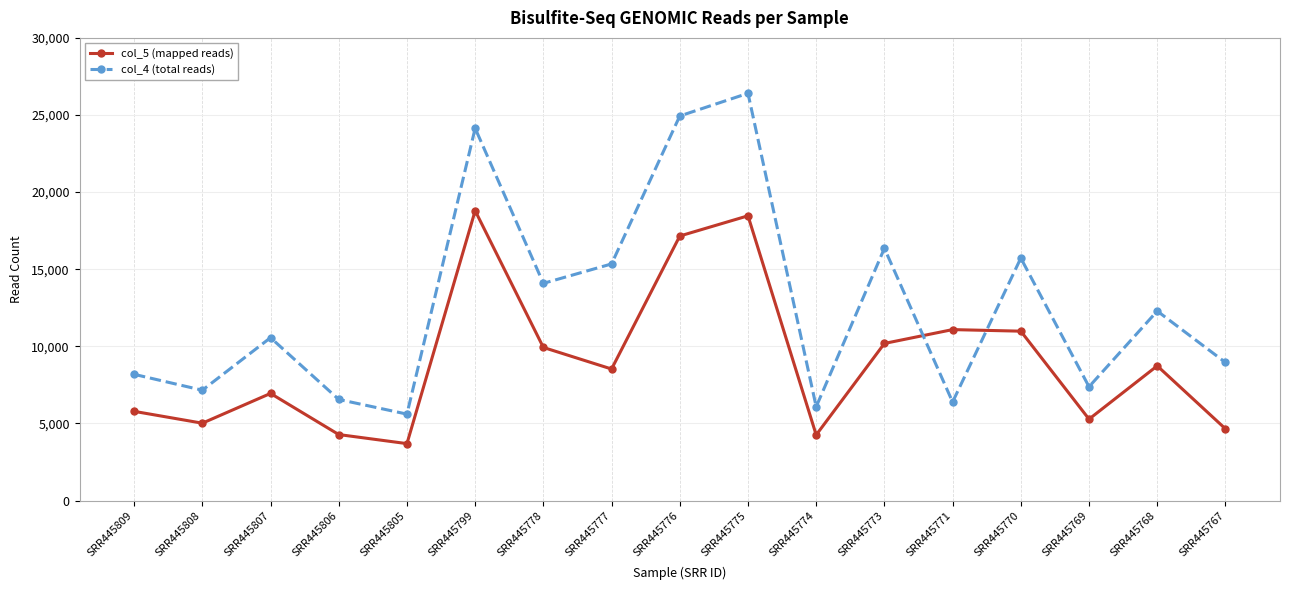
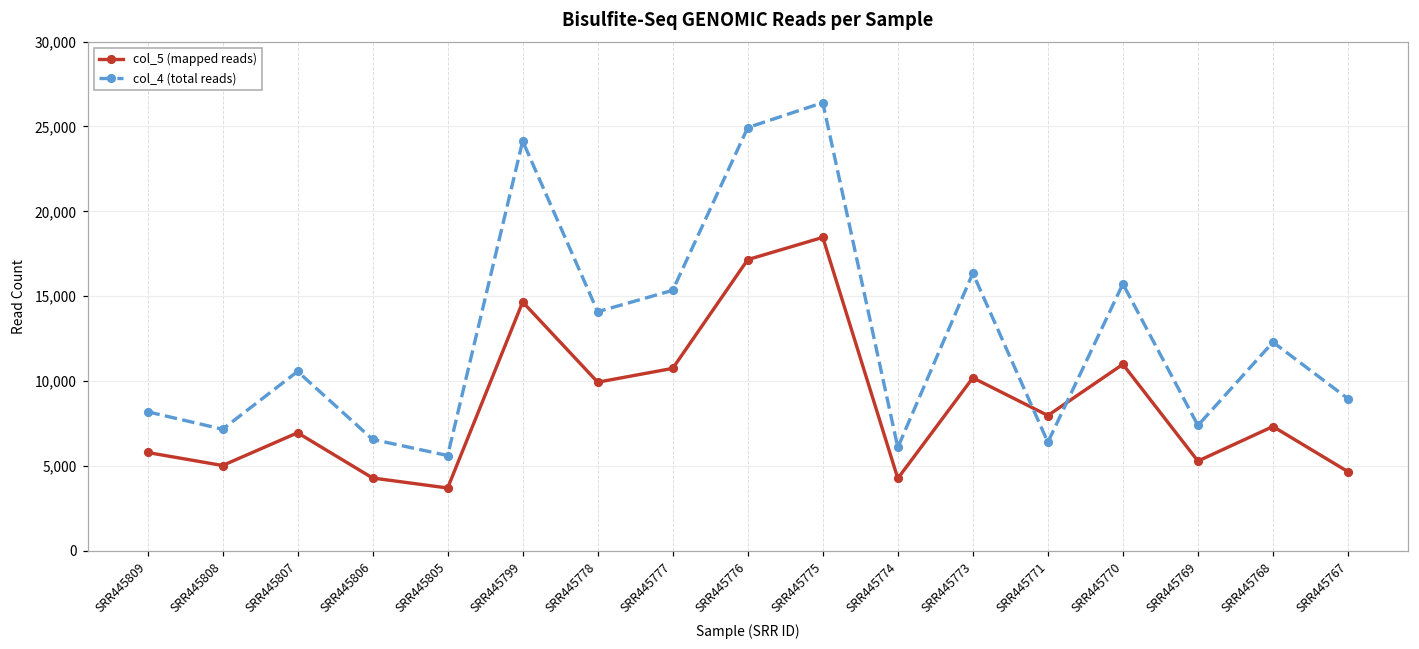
col_5 (mapped reads), SRR445799: 18,800 -> 14,700
col_5 (mapped reads), SRR445777: 8,500 -> 10,700
col_5 (mapped reads), SRR445771: 11,100 -> 8,000
col_5 (mapped reads), SRR445768: 8,700 -> 7,300
